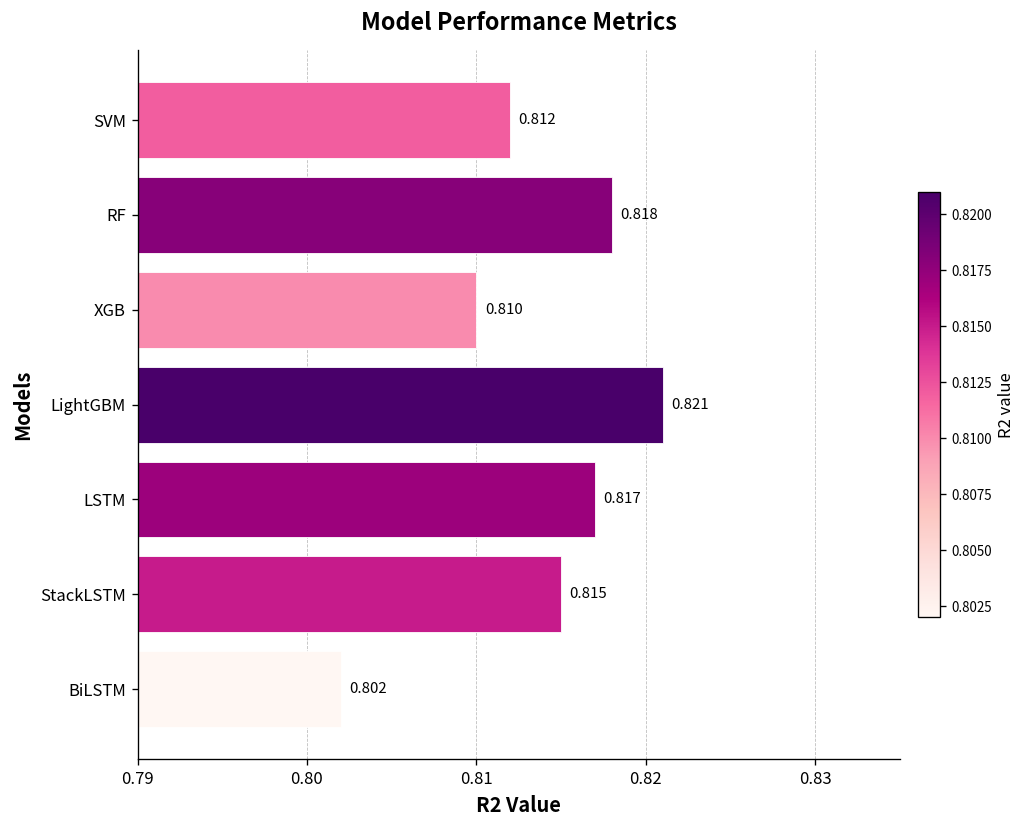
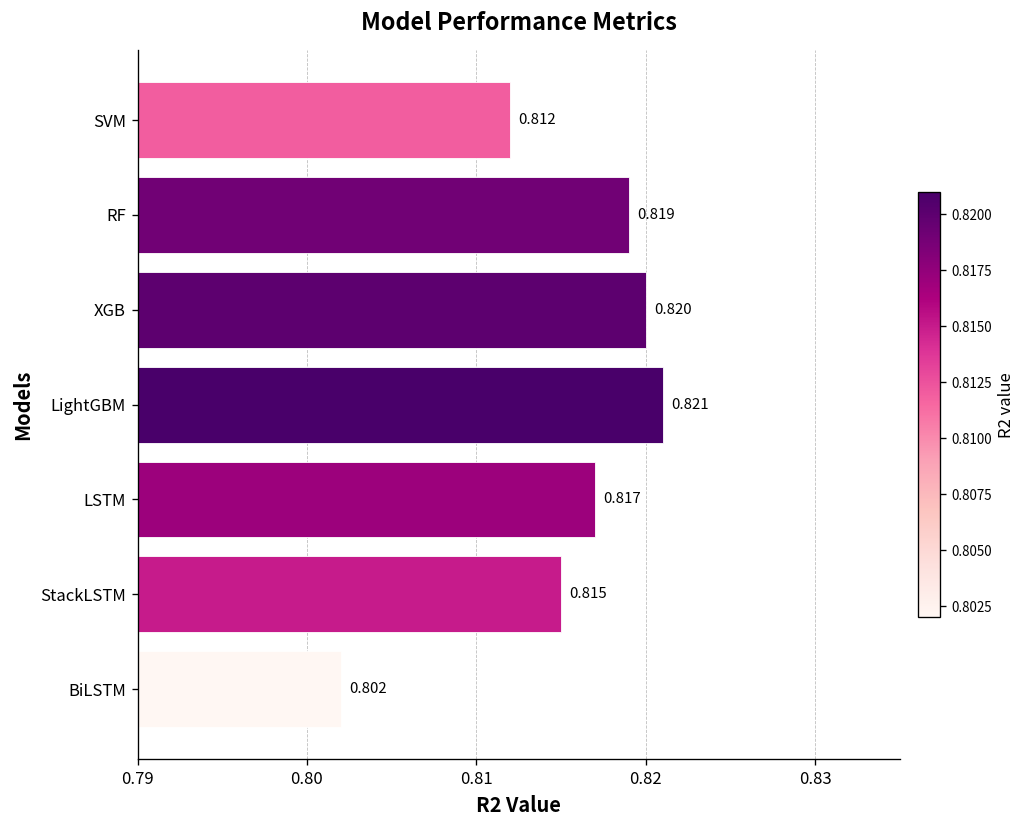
RF: 0.818 -> 0.819
XGB: 0.810 -> 0.820
